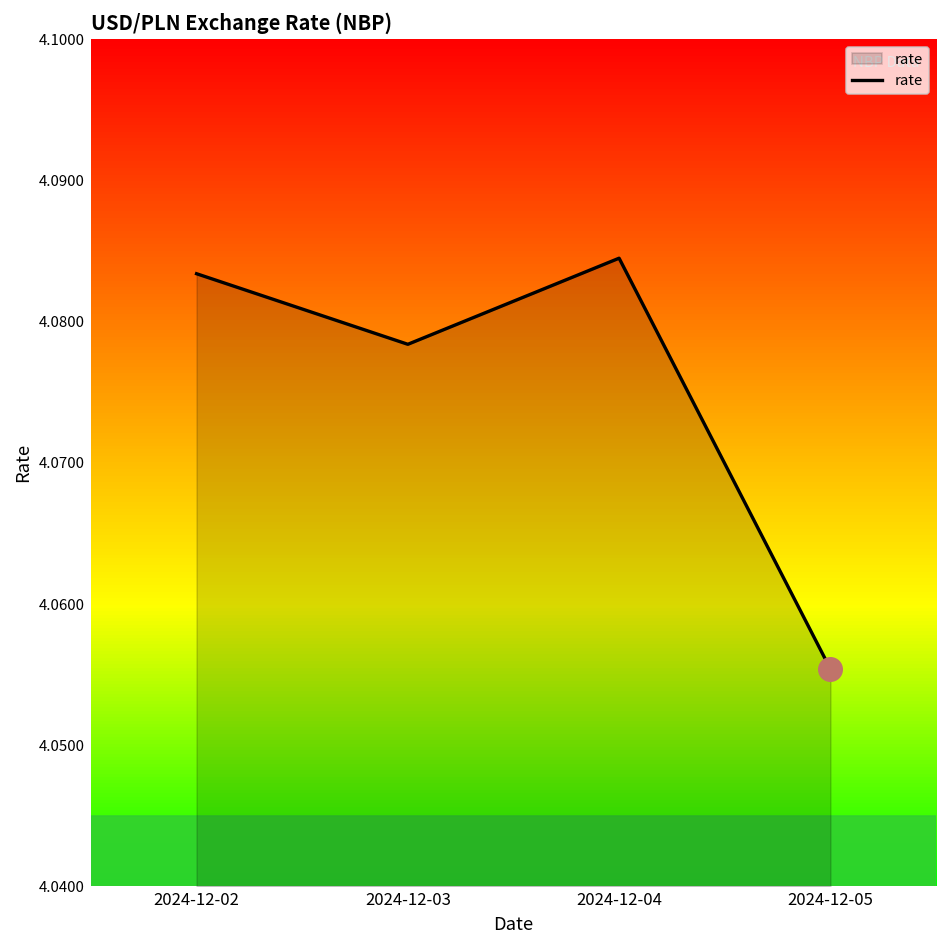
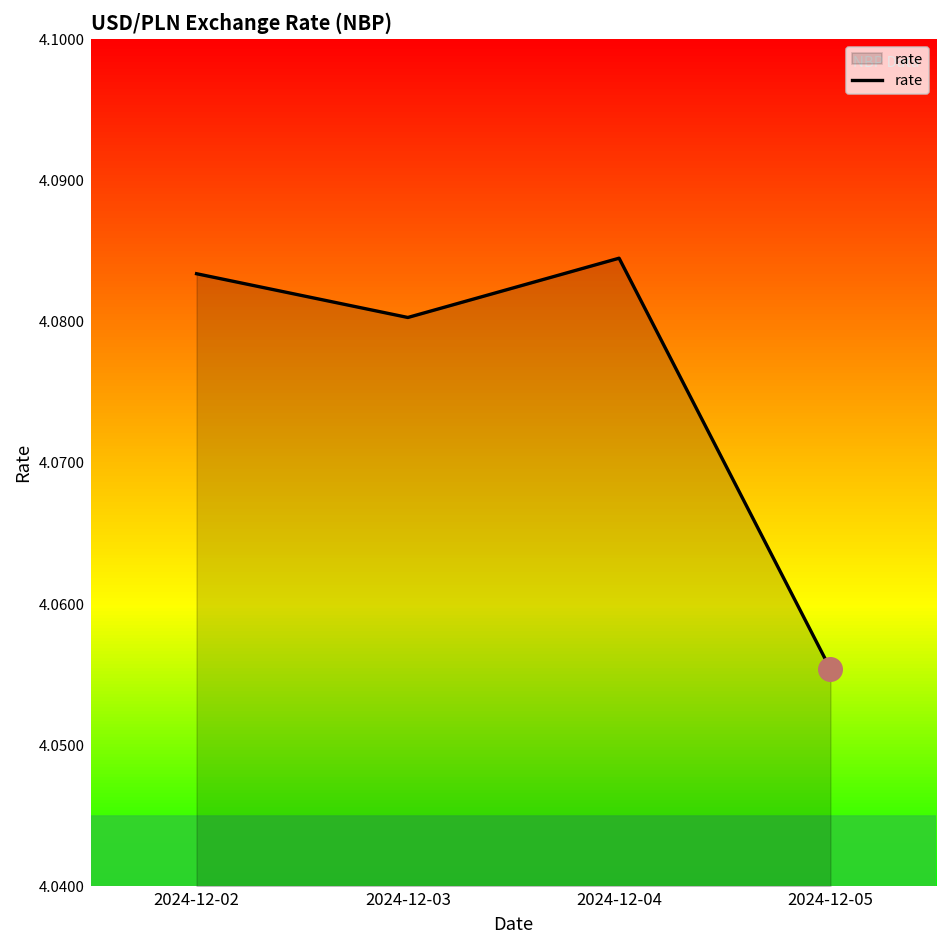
rate, 2024-12-03: 4.0784 -> 4.0803
